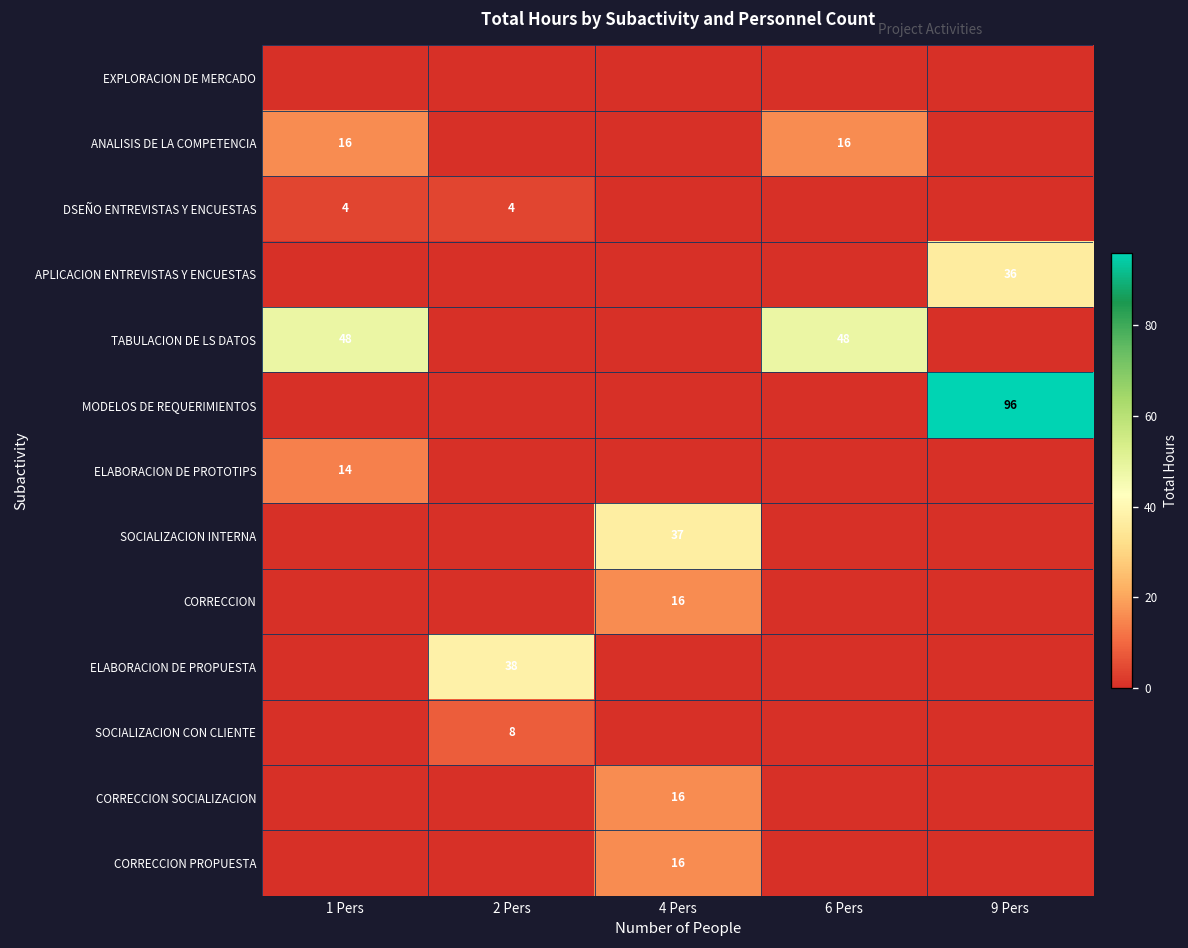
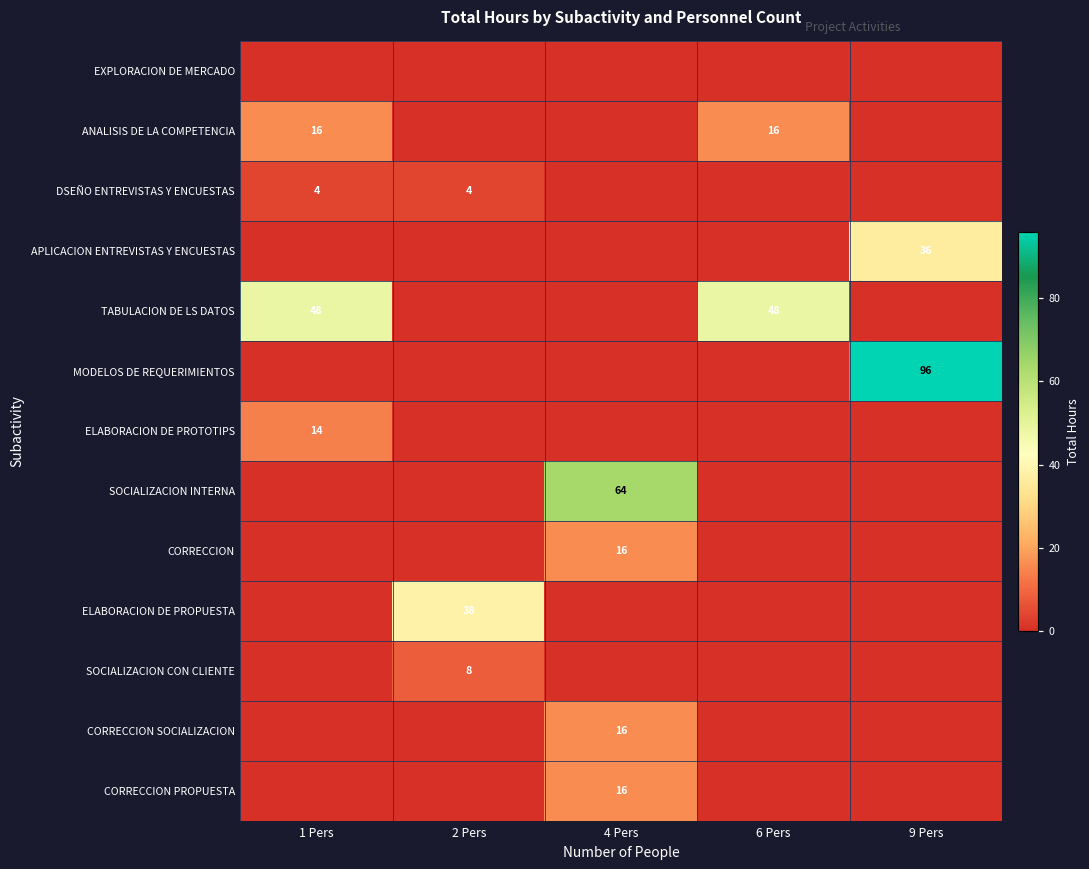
SOCIALIZACION INTERNA, 4 Pers: 37 -> 64
